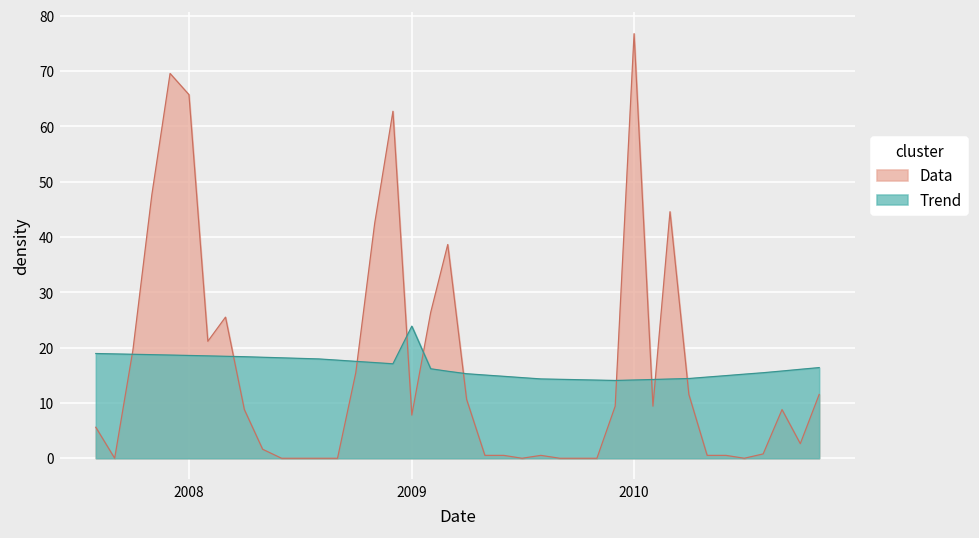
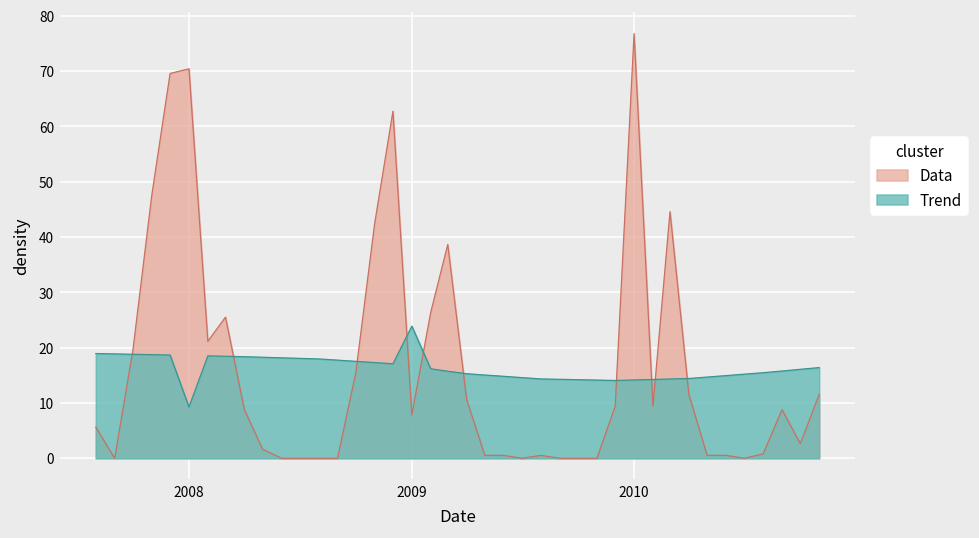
Data, 2008: 66 -> 70
Trend, 2008: 19 -> 9
